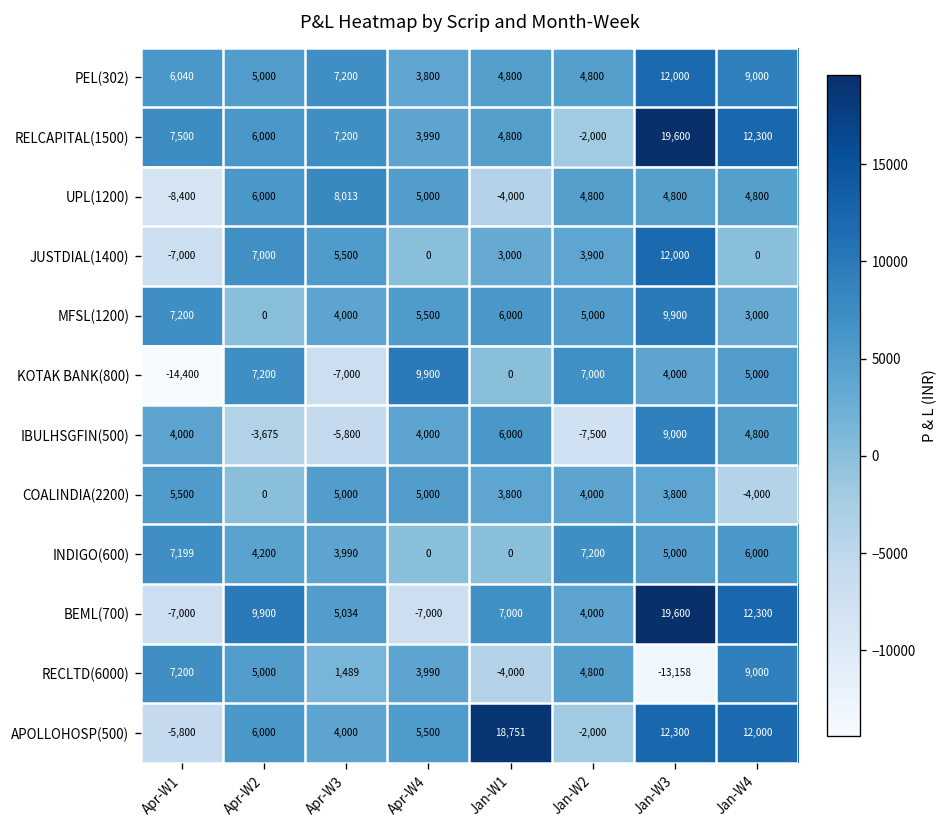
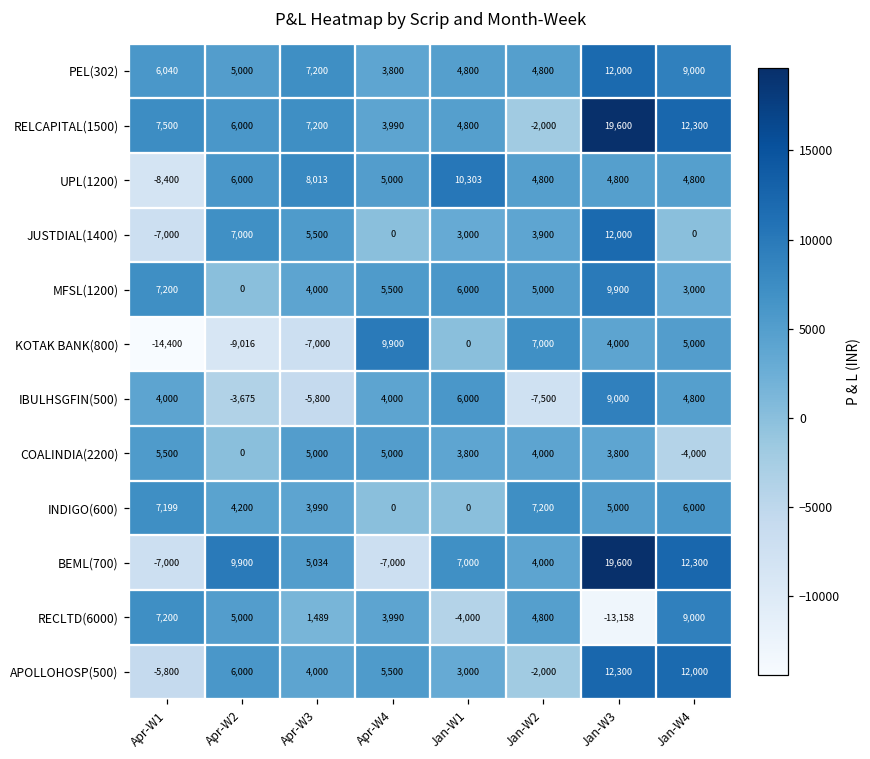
UPL(1200), Jan-W1: -4,000 -> 10,303
KOTAK BANK(800), Apr-W2: 7,200 -> -9,016
APOLLOHOSP(500), Jan-W1: 18,751 -> 3,000
